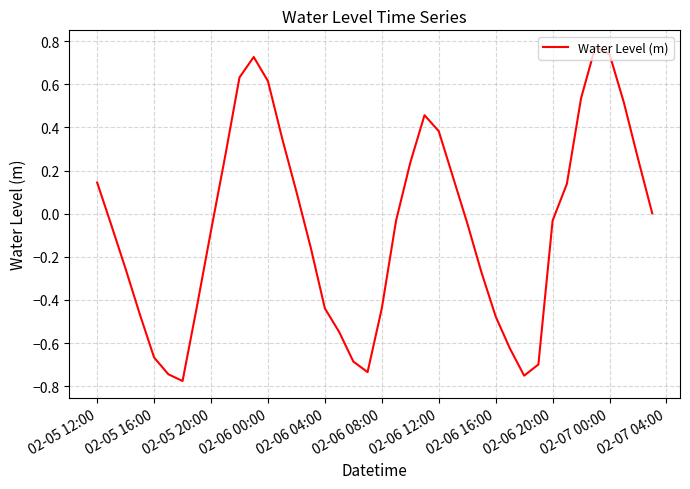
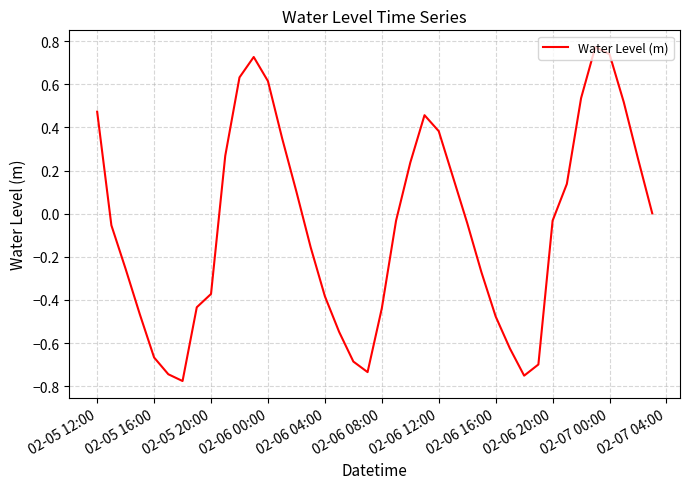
02-05 12:00: 0.14 -> 0.47
02-05 20:00: -0.08 -> -0.37
02-06 04:00: -0.44 -> -0.38
